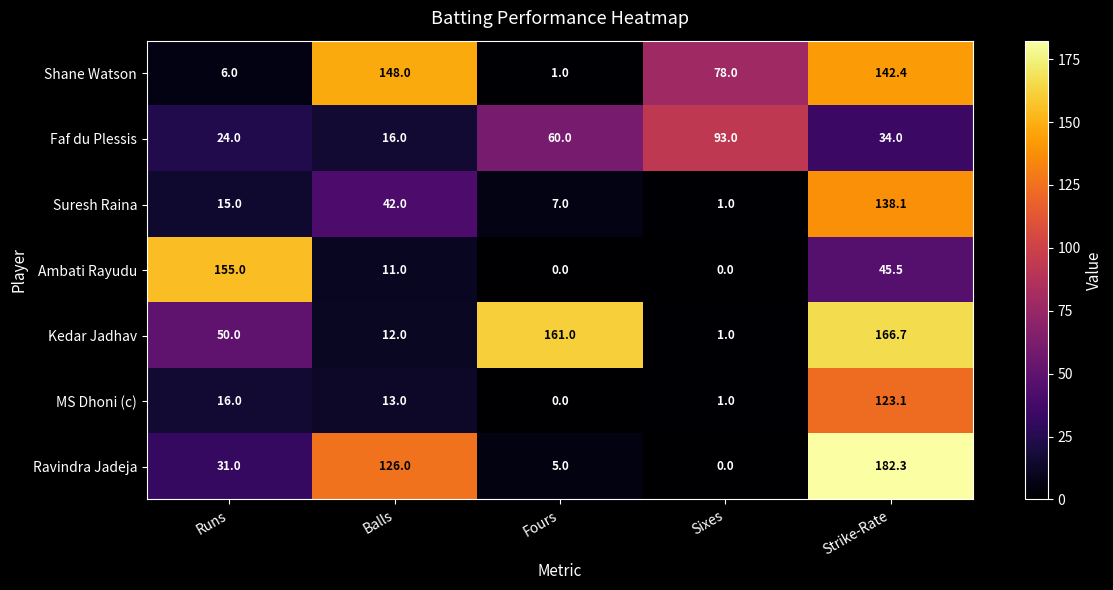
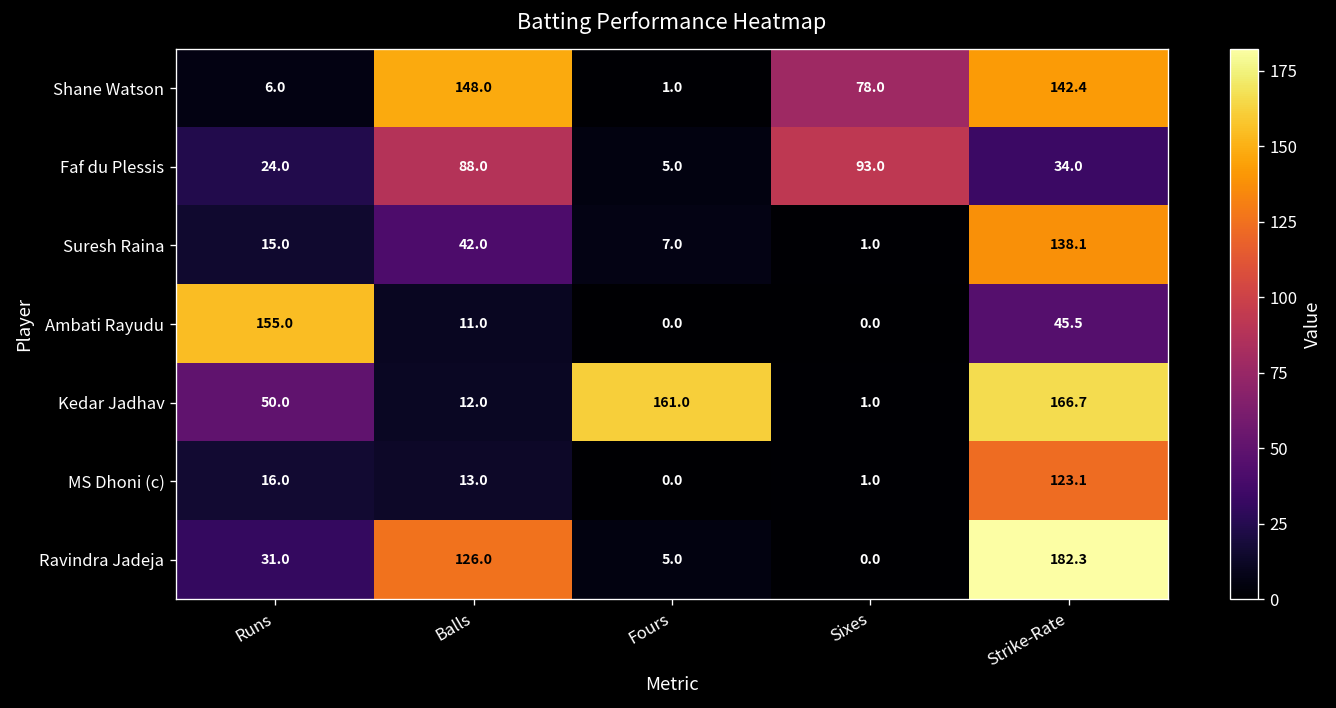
Faf du Plessis, Balls: 16.0 -> 88.0
Faf du Plessis, Fours: 60.0 -> 5.0
